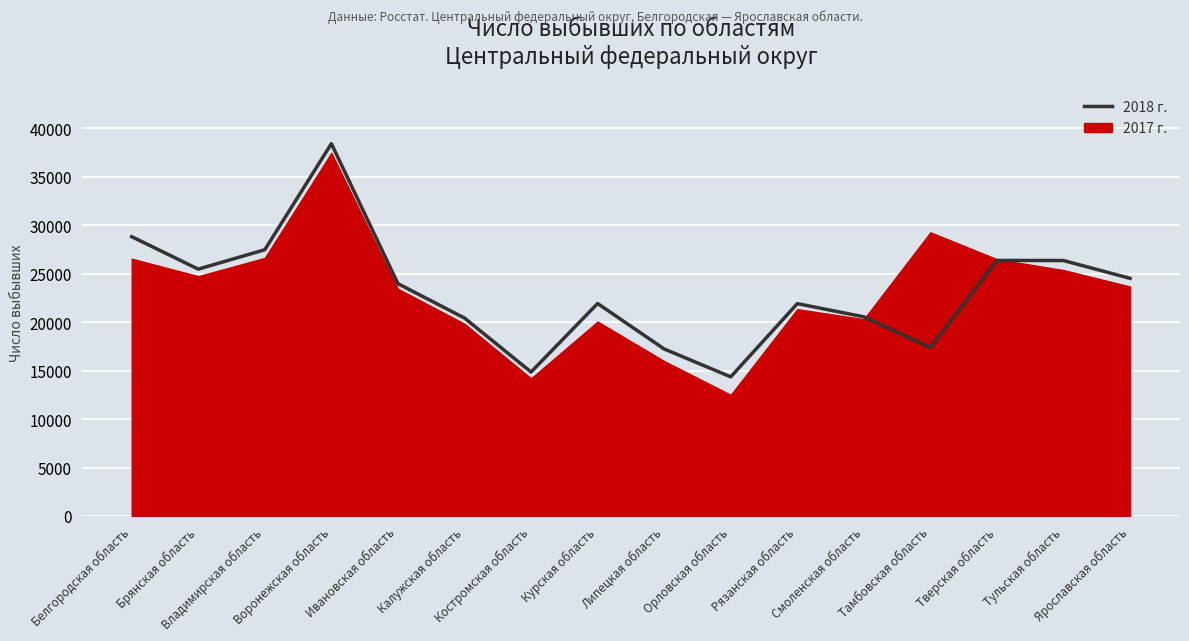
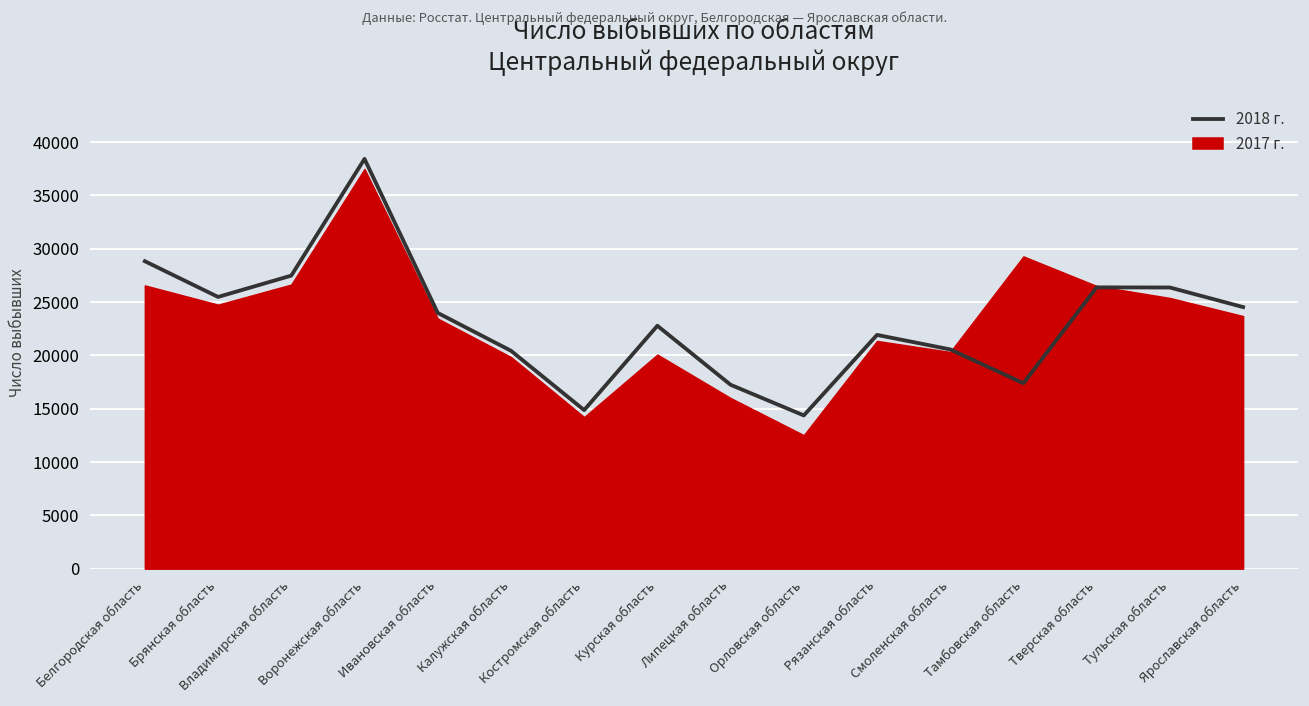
2018 г., Курская область: 22000 -> 23000
